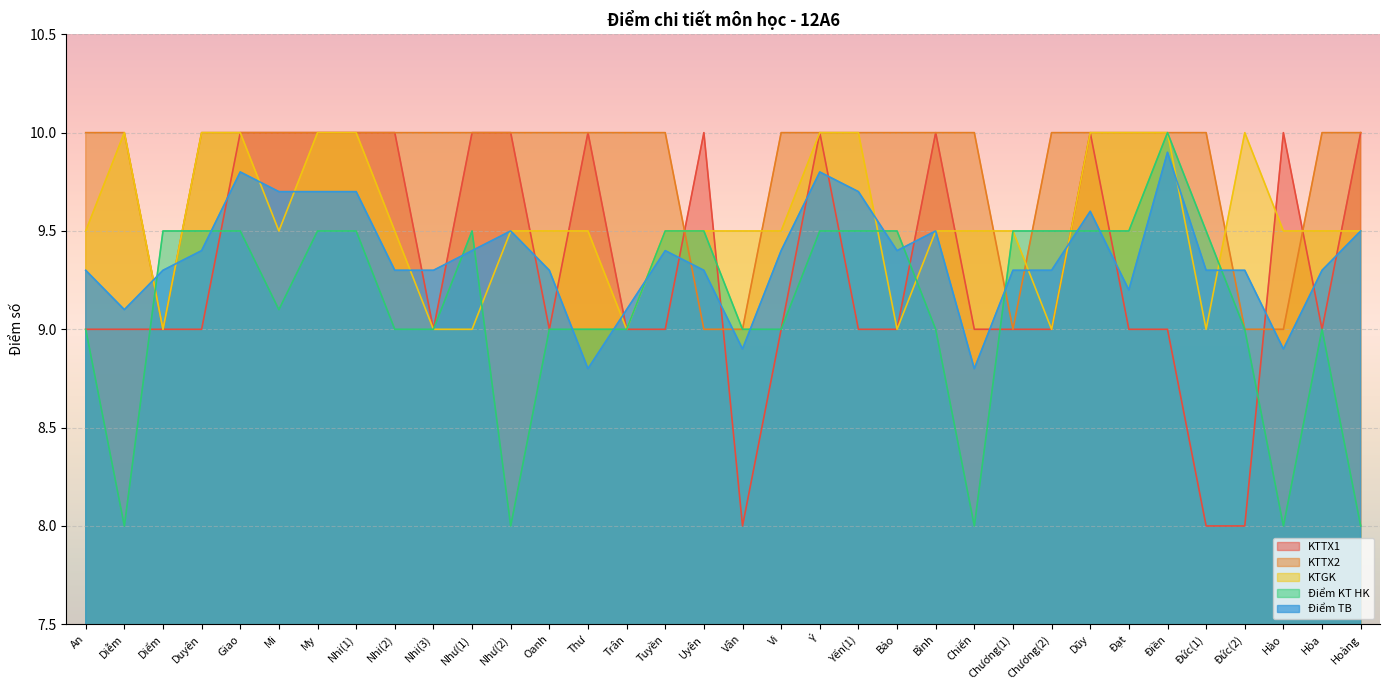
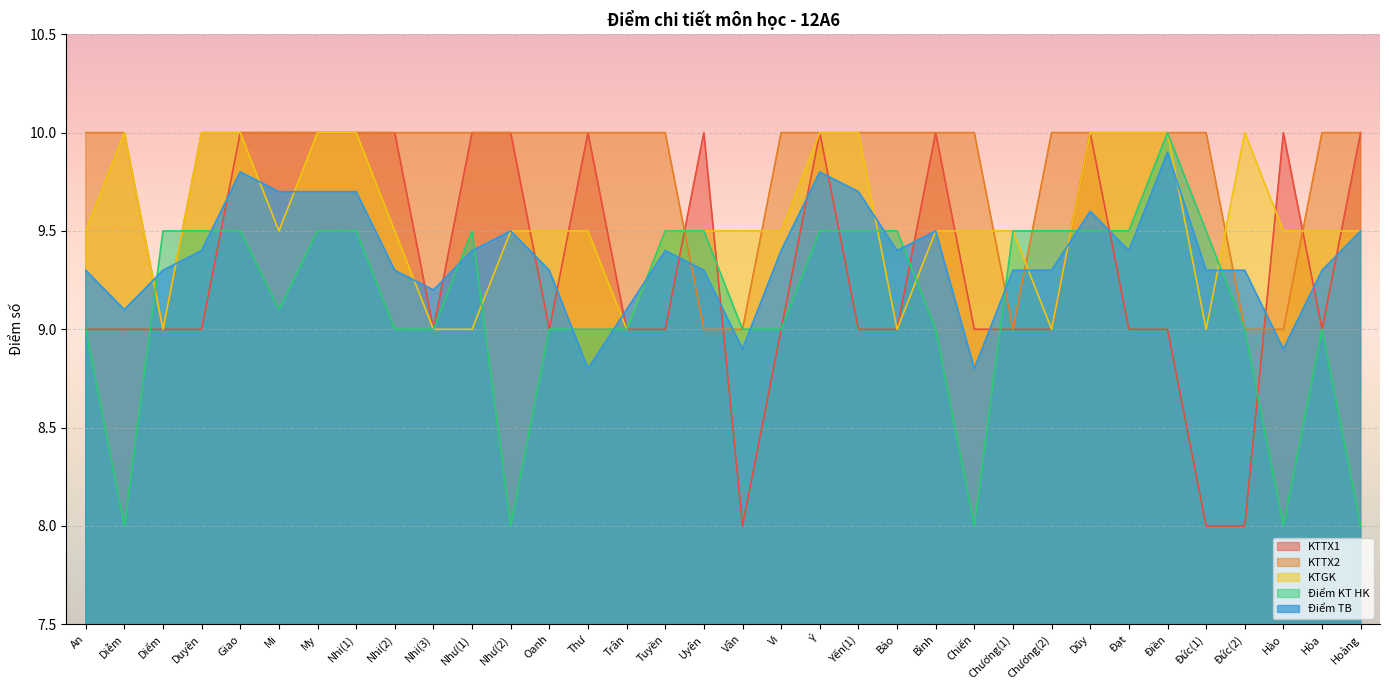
Điểm TB, Nhi(3): 9.3 -> 9.2
Điểm TB, Đạt: 9.2 -> 9.4
